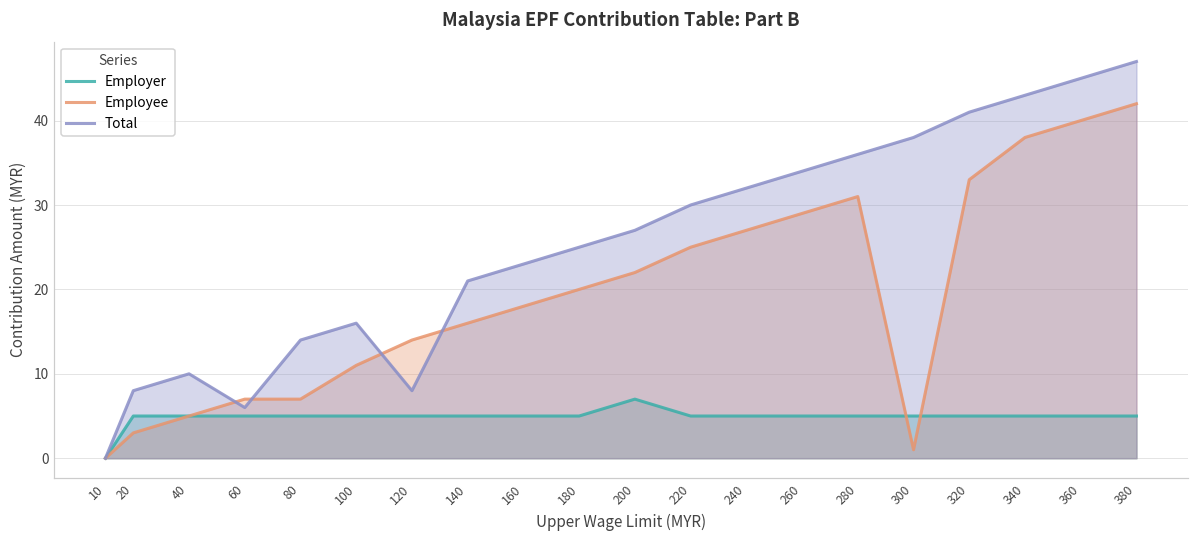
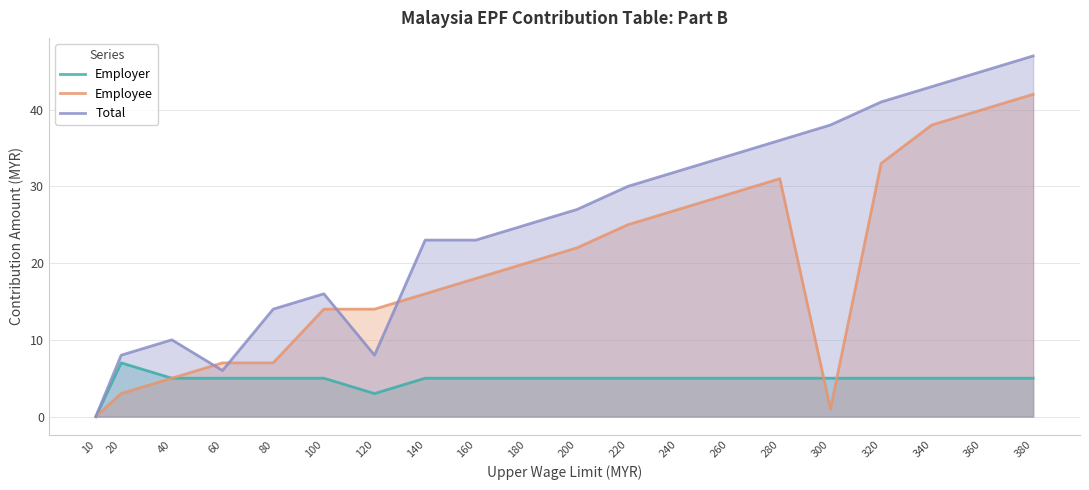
Employer, 20: 5 -> 7
Employee, 100: 11 -> 14
Employer, 120: 5 -> 3
Total, 140: 21 -> 23
Employer, 200: 7 -> 5
